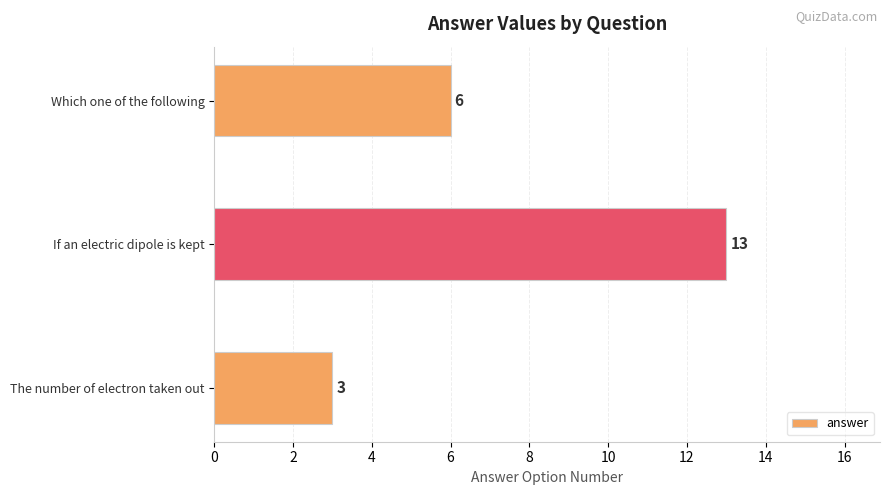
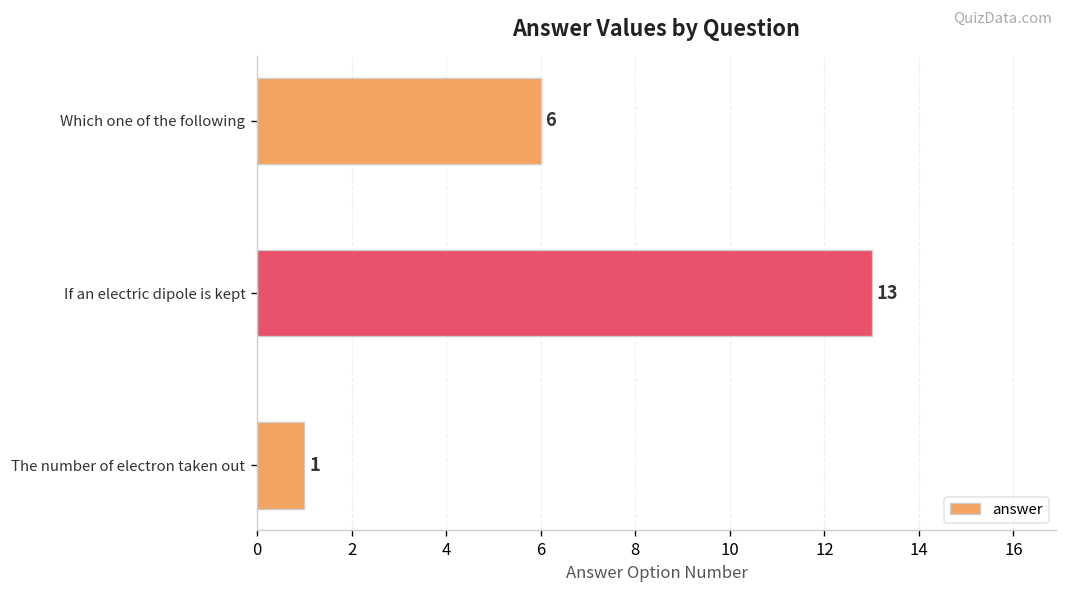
The number of electron taken out: 3 -> 1
